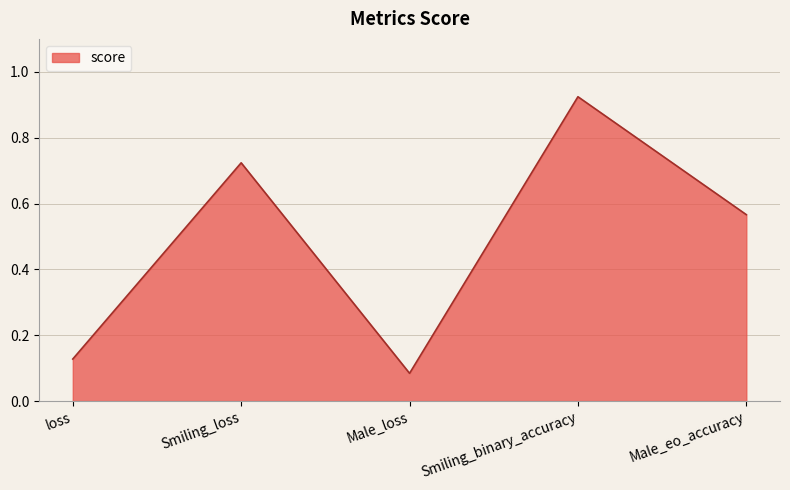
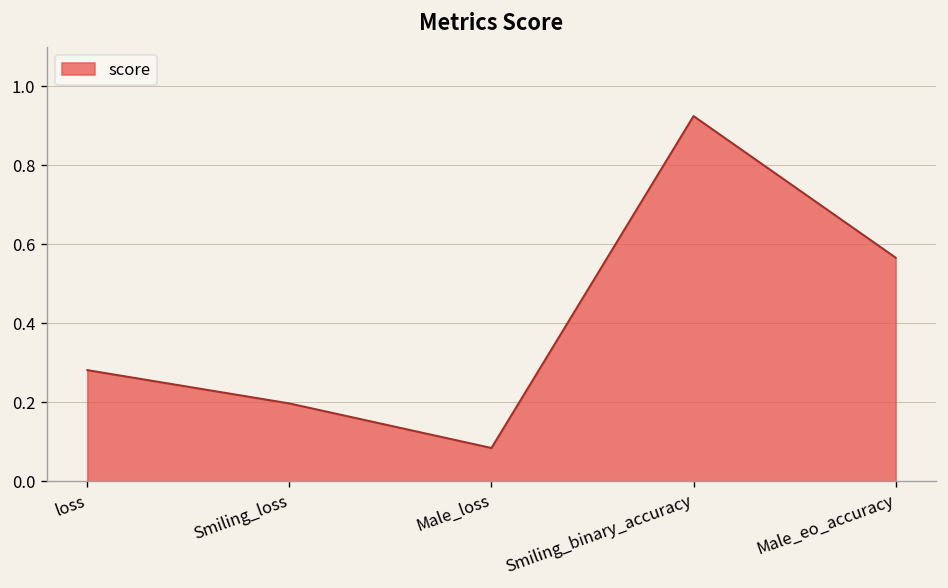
loss: 0.13 -> 0.28
Smiling_loss: 0.72 -> 0.20
